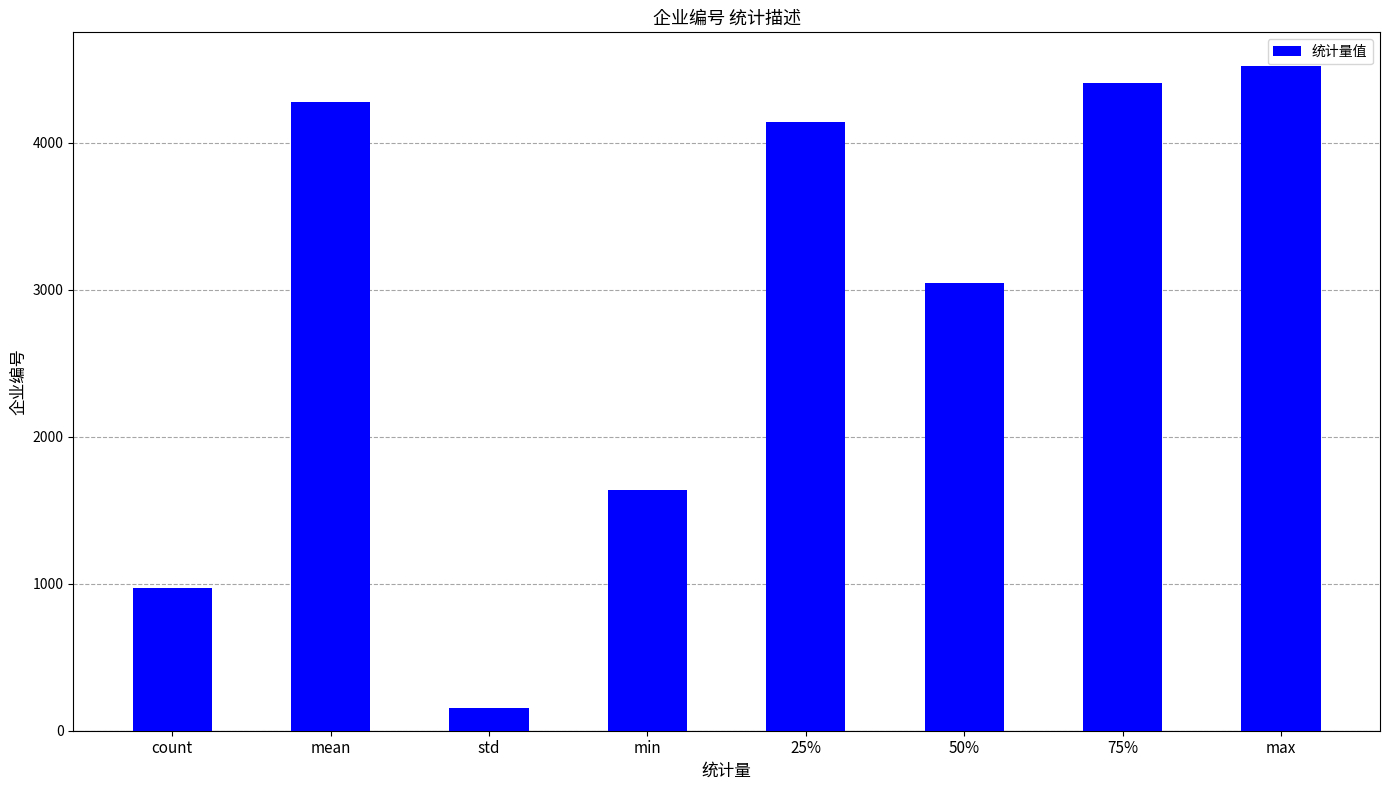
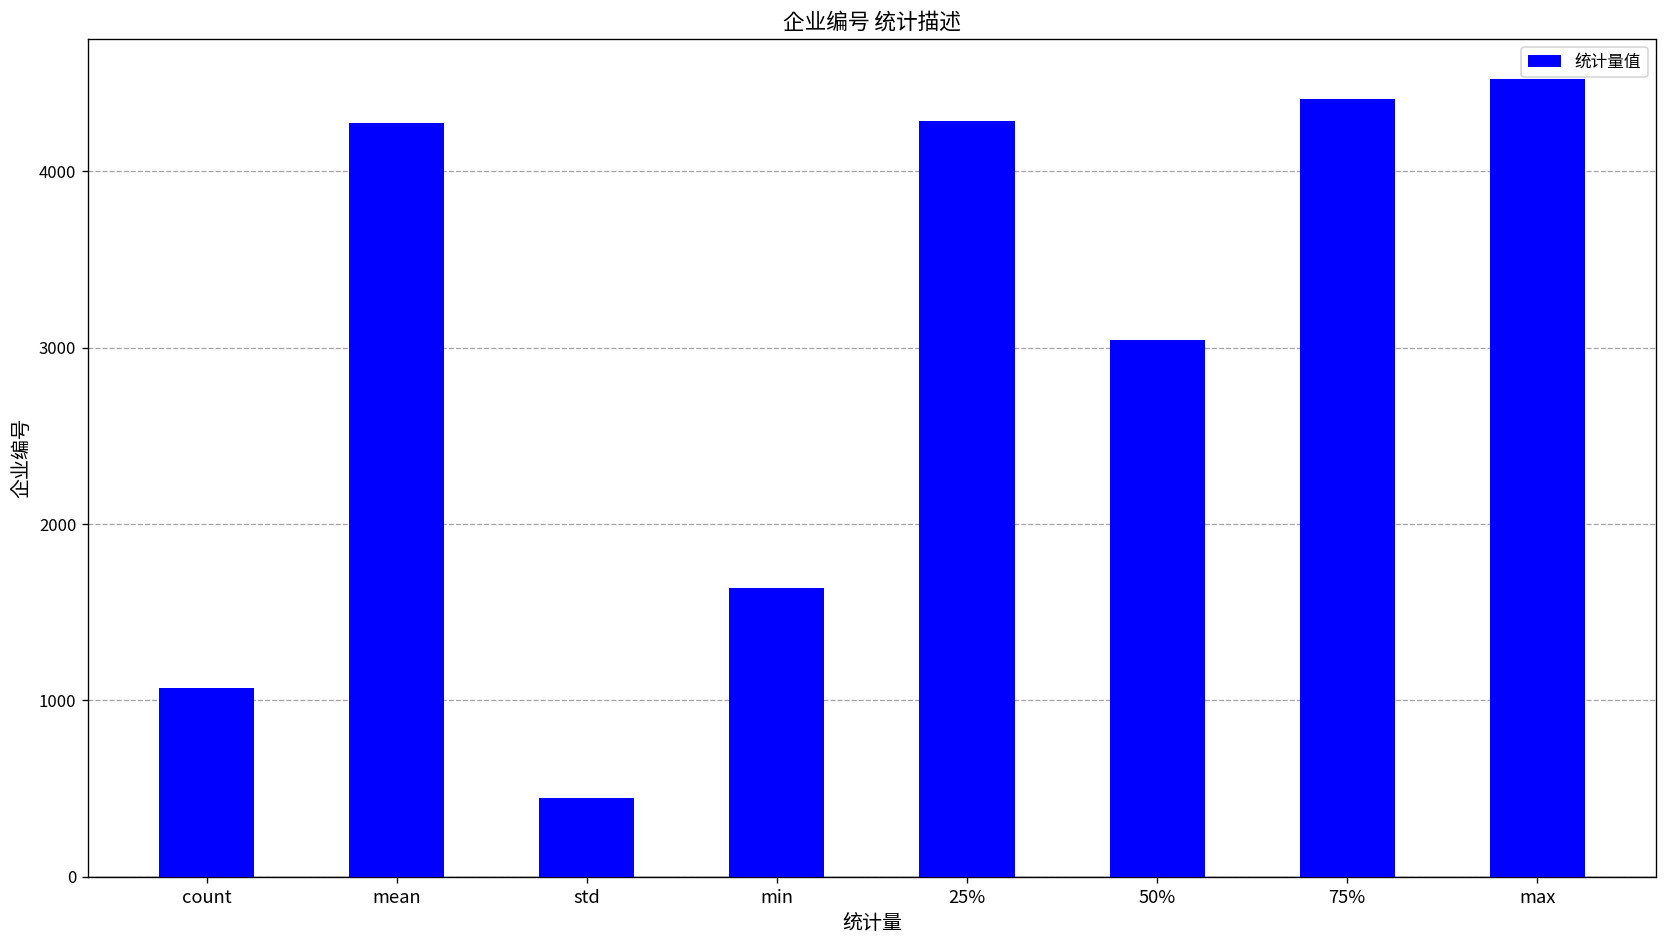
count: 970 -> 1070
std: 150 -> 450
25%: 4140 -> 4290
